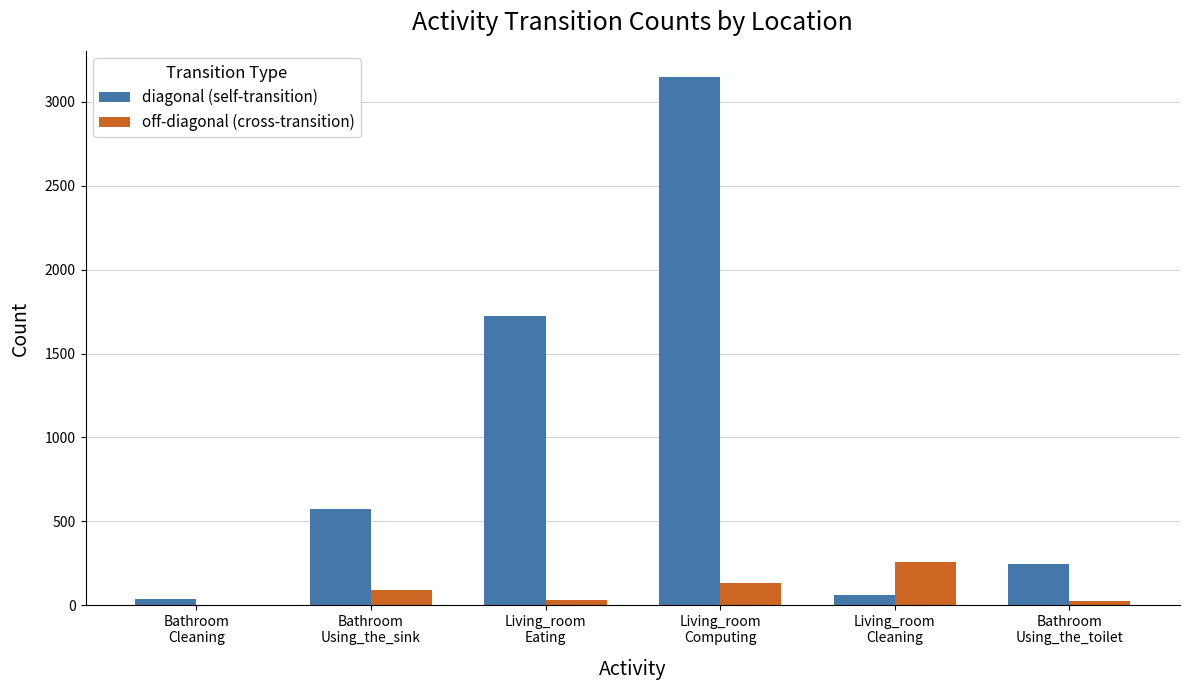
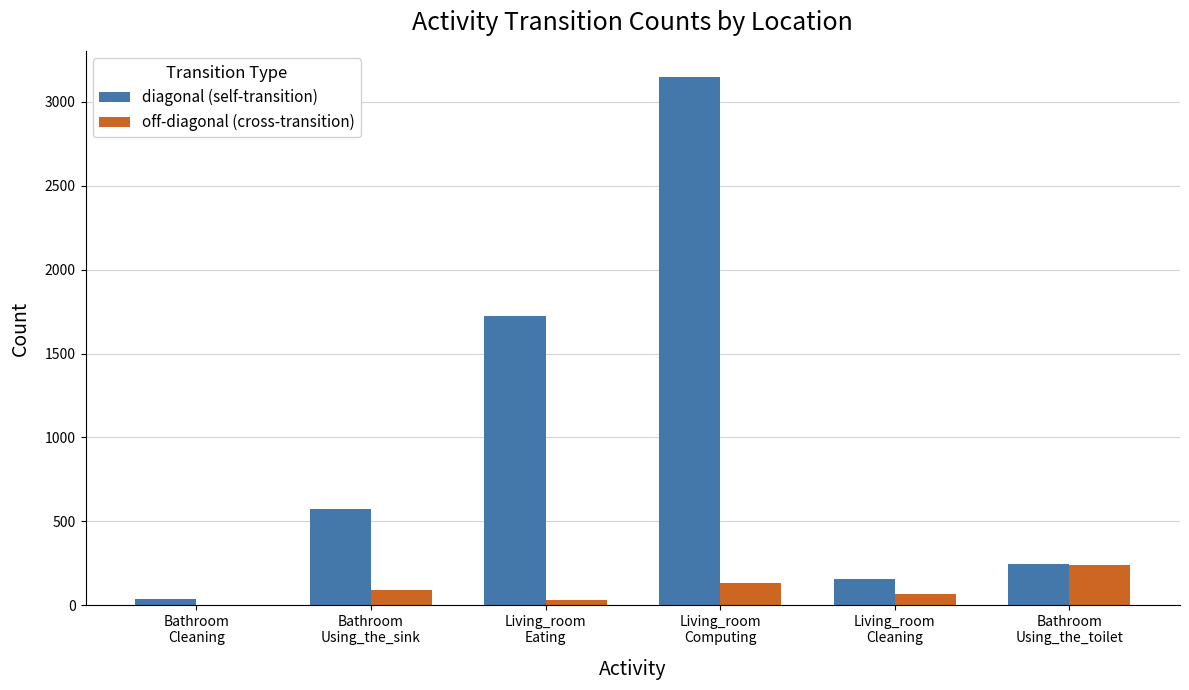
diagonal (self-transition), Living_room Cleaning: 60 -> 160
off-diagonal (cross-transition), Living_room Cleaning: 260 -> 70
off-diagonal (cross-transition), Bathroom Using_the_toilet: 30 -> 240
